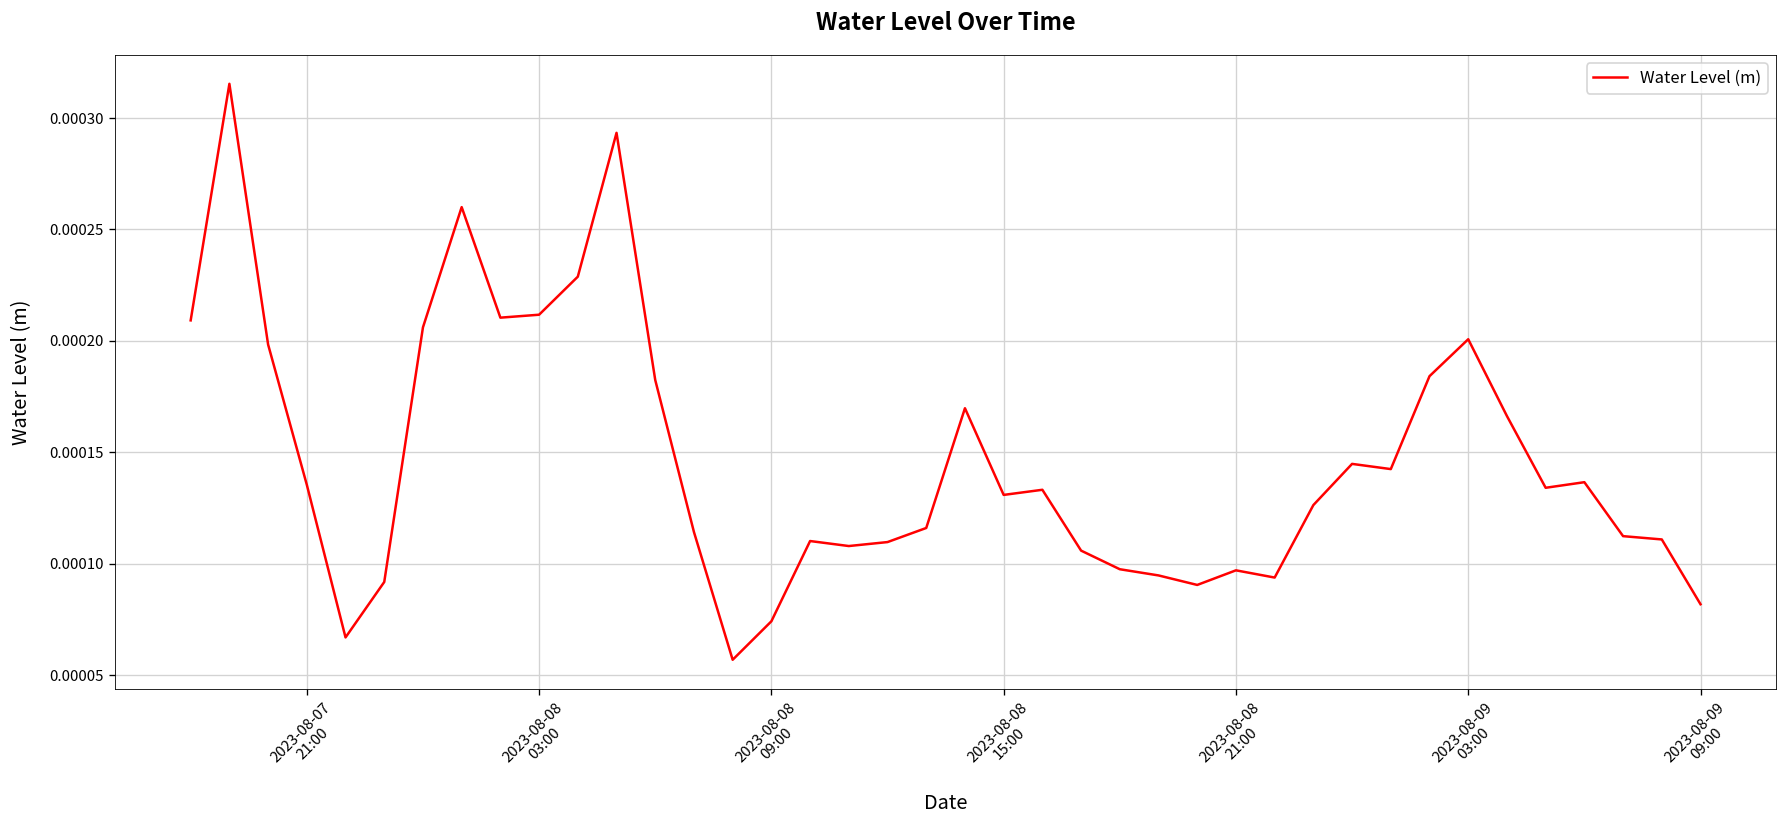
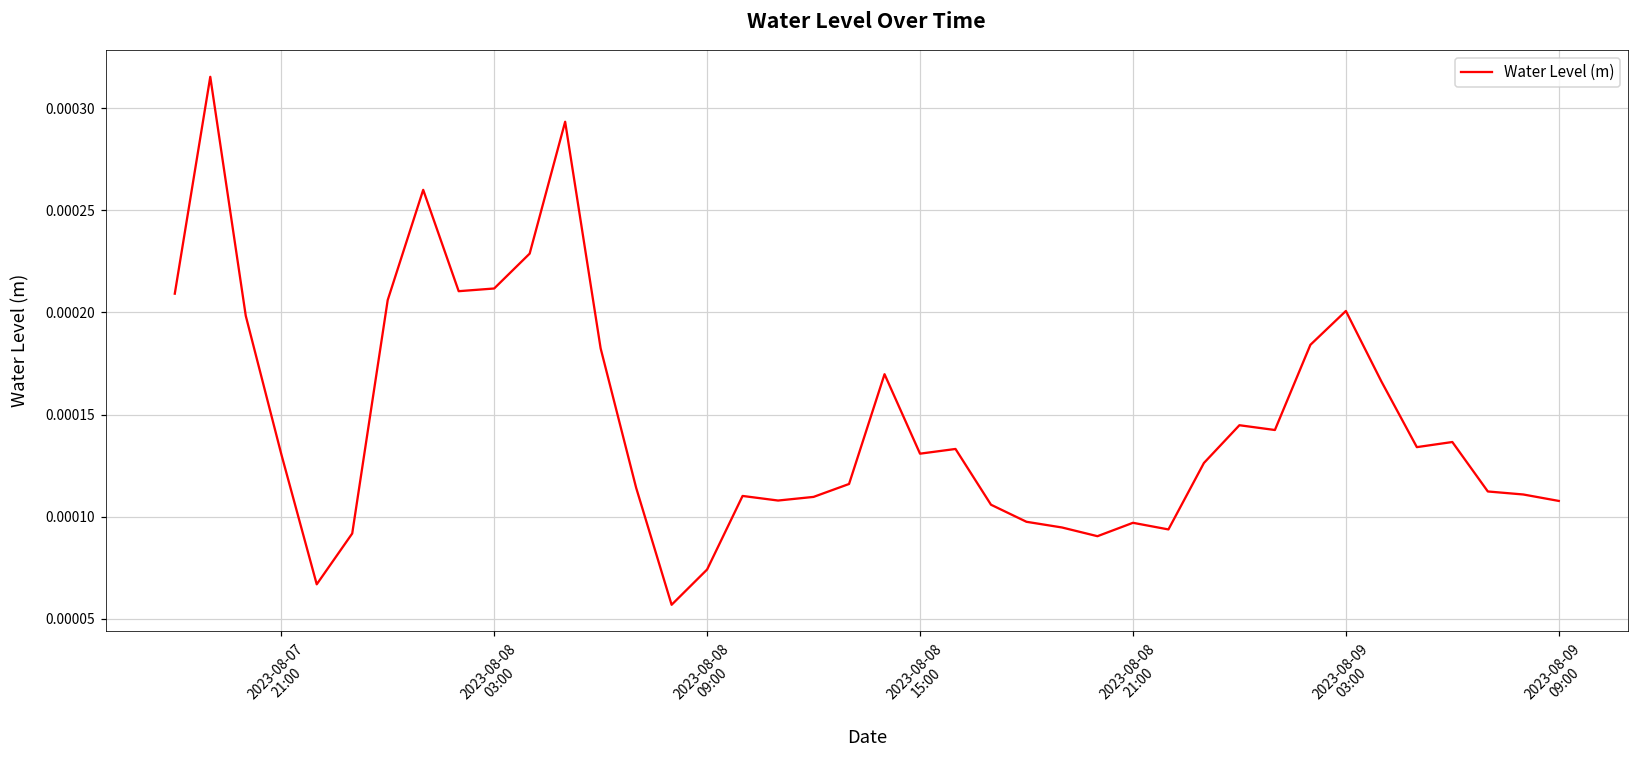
2023-08-07 21:00: 0.000135 -> 0.000131
2023-08-09 09:00: 0.000082 -> 0.000108
